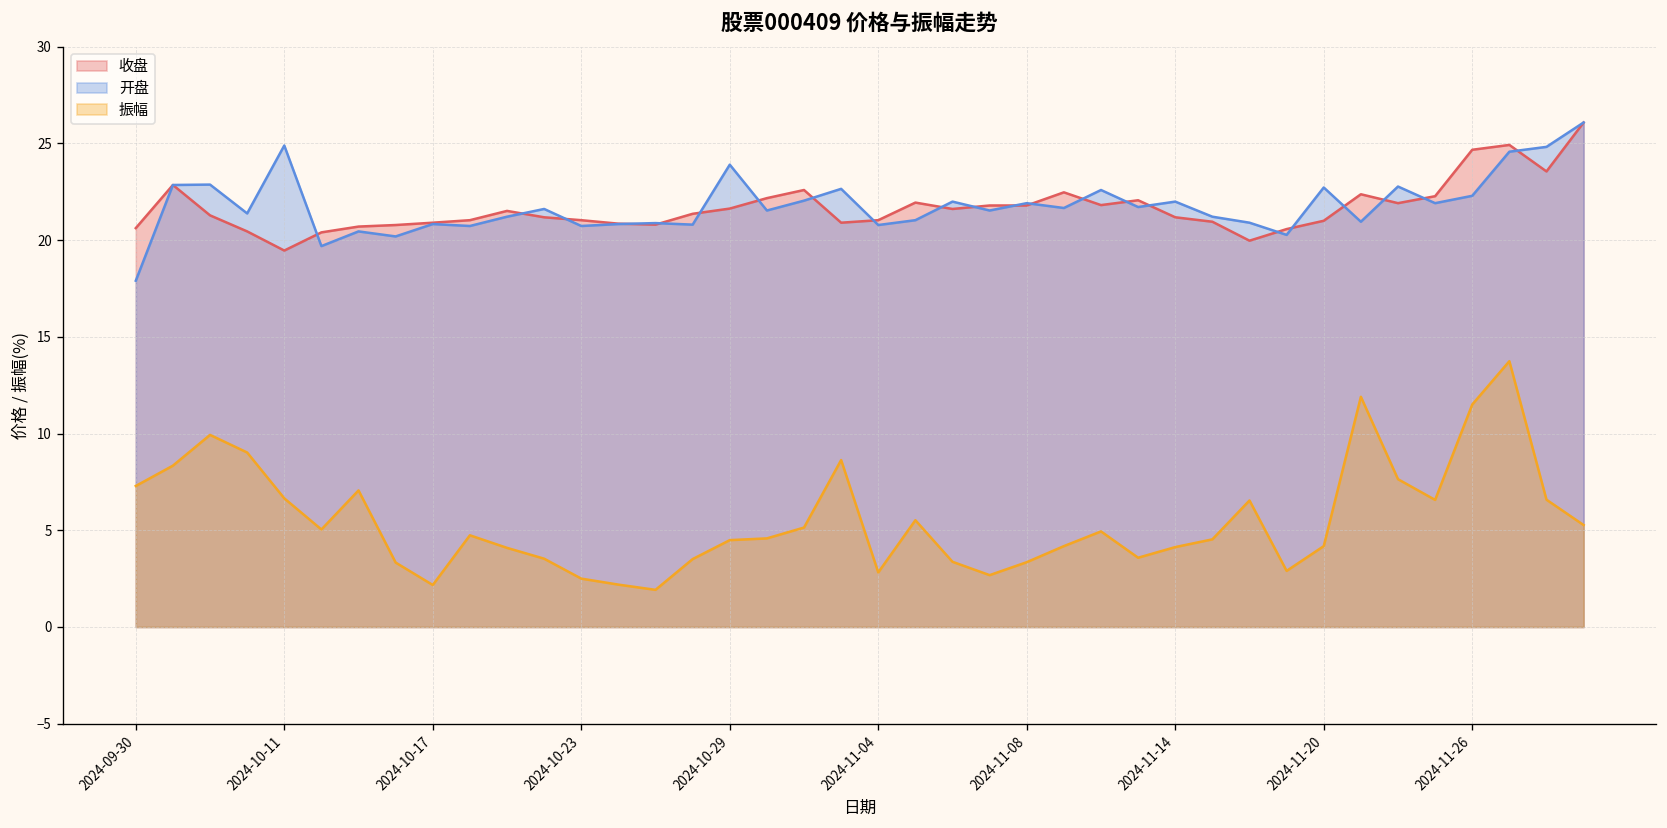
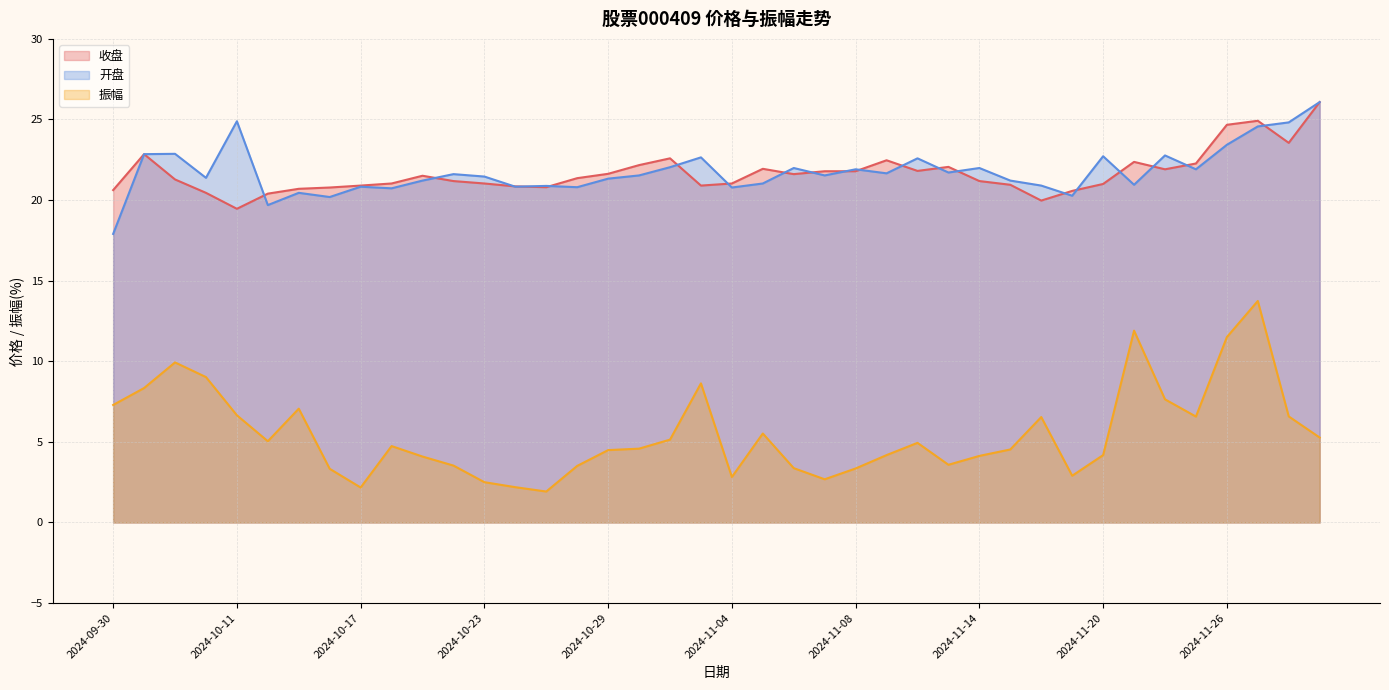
开盘, 2024-10-23: 20.7 -> 21.5
开盘, 2024-10-29: 23.9 -> 21.3
开盘, 2024-11-26: 22.3 -> 23.4
